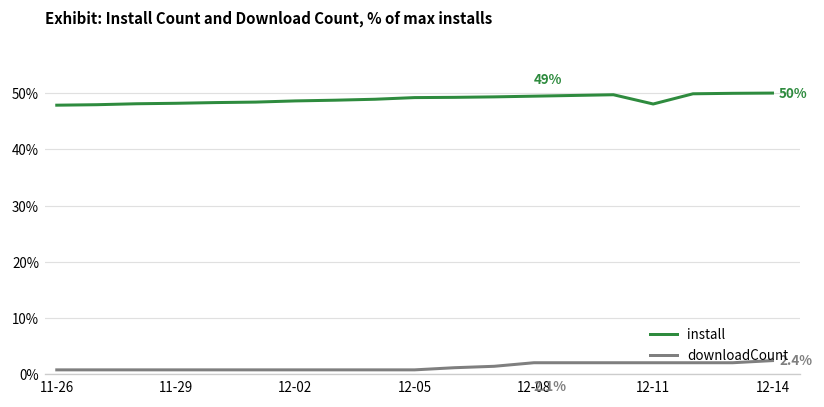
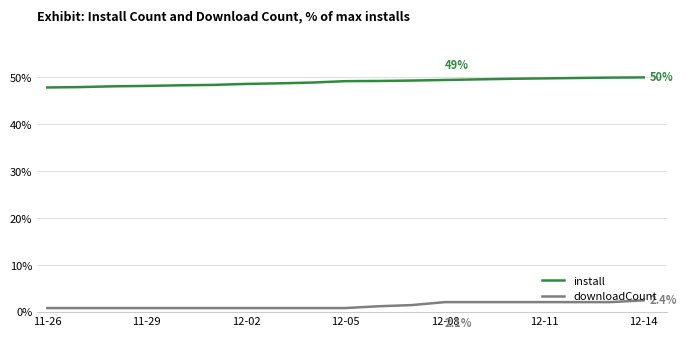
install, 12-11: 48% -> 50%
